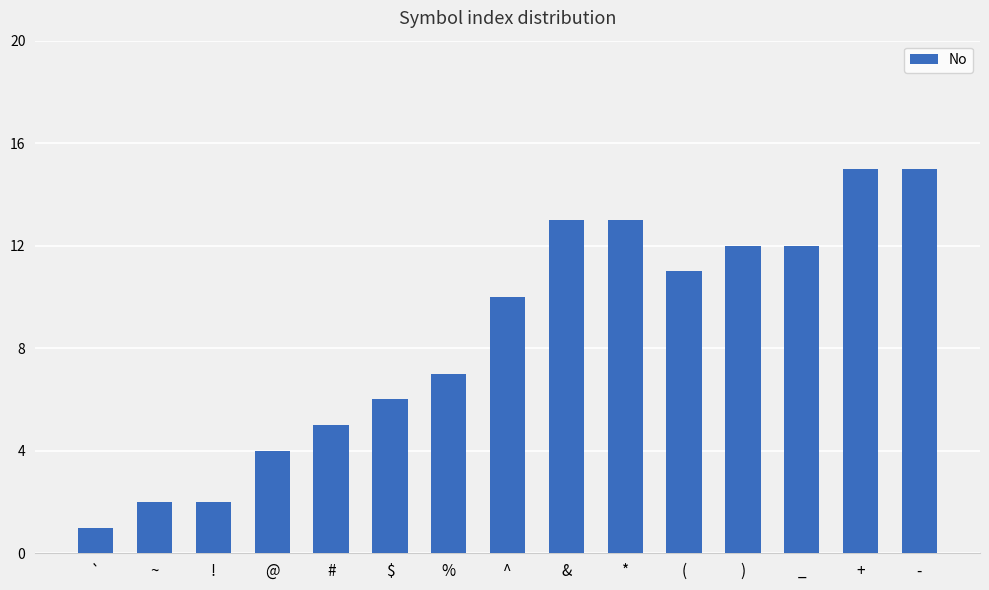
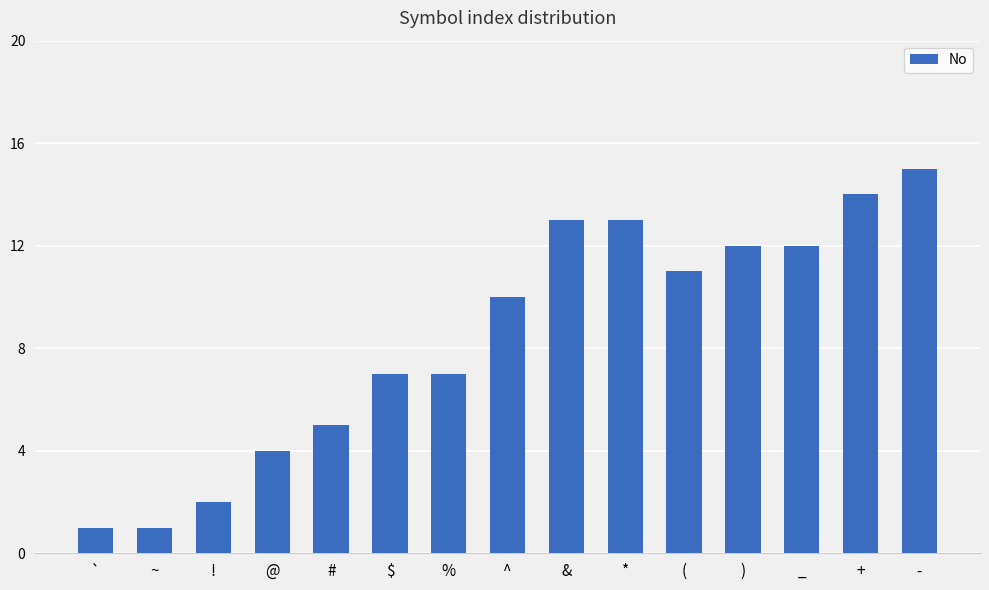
~: 2 -> 1
$: 6 -> 7
+: 15 -> 14
